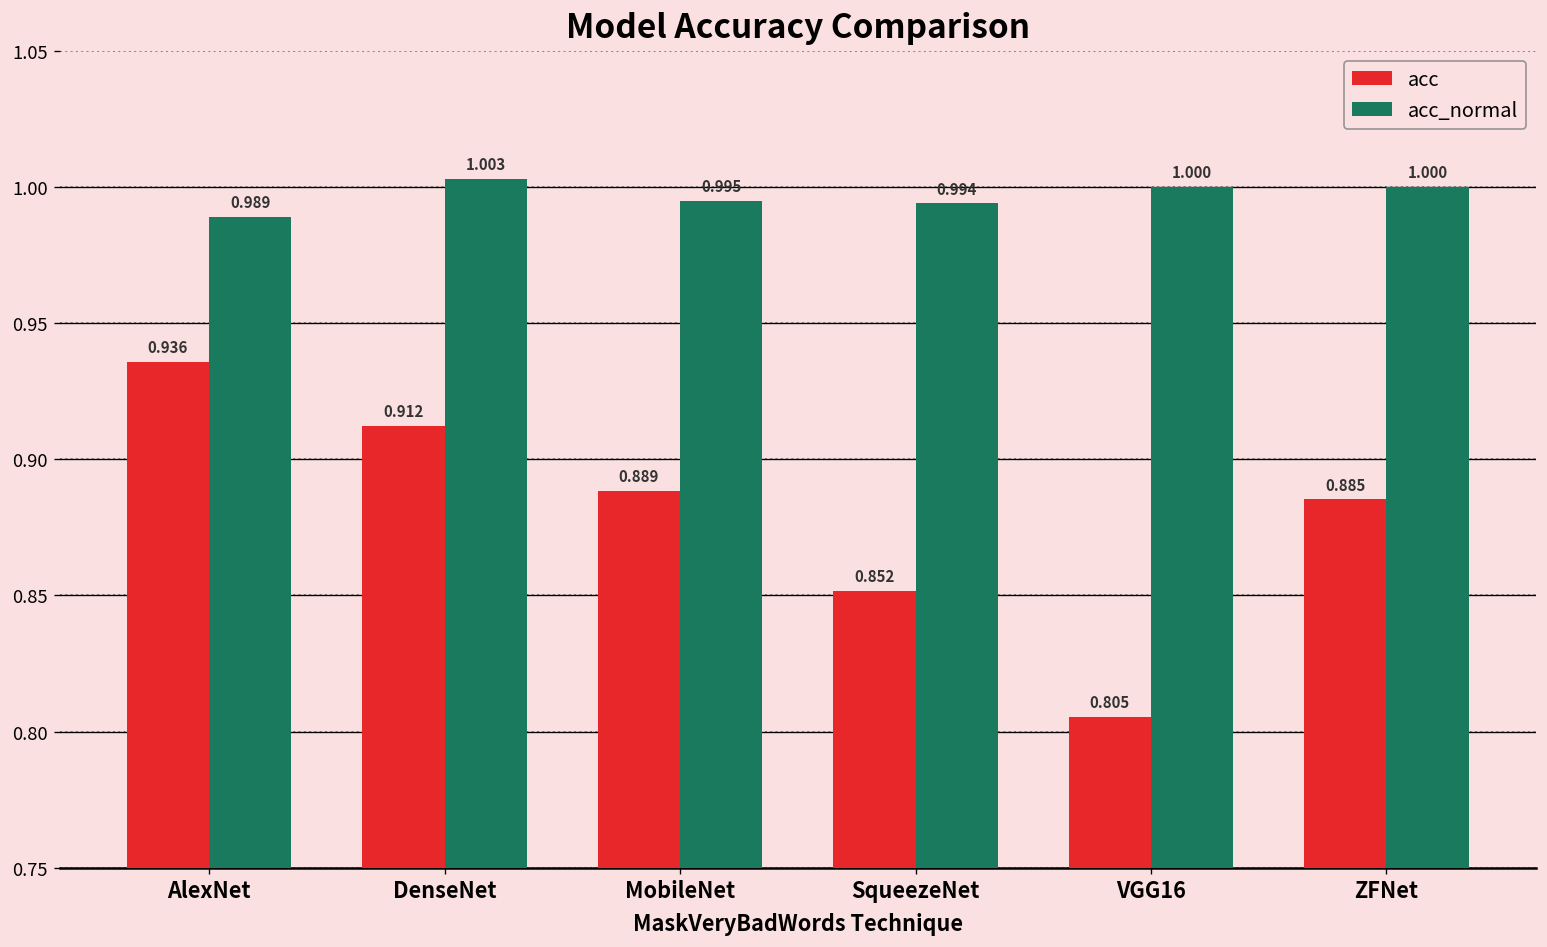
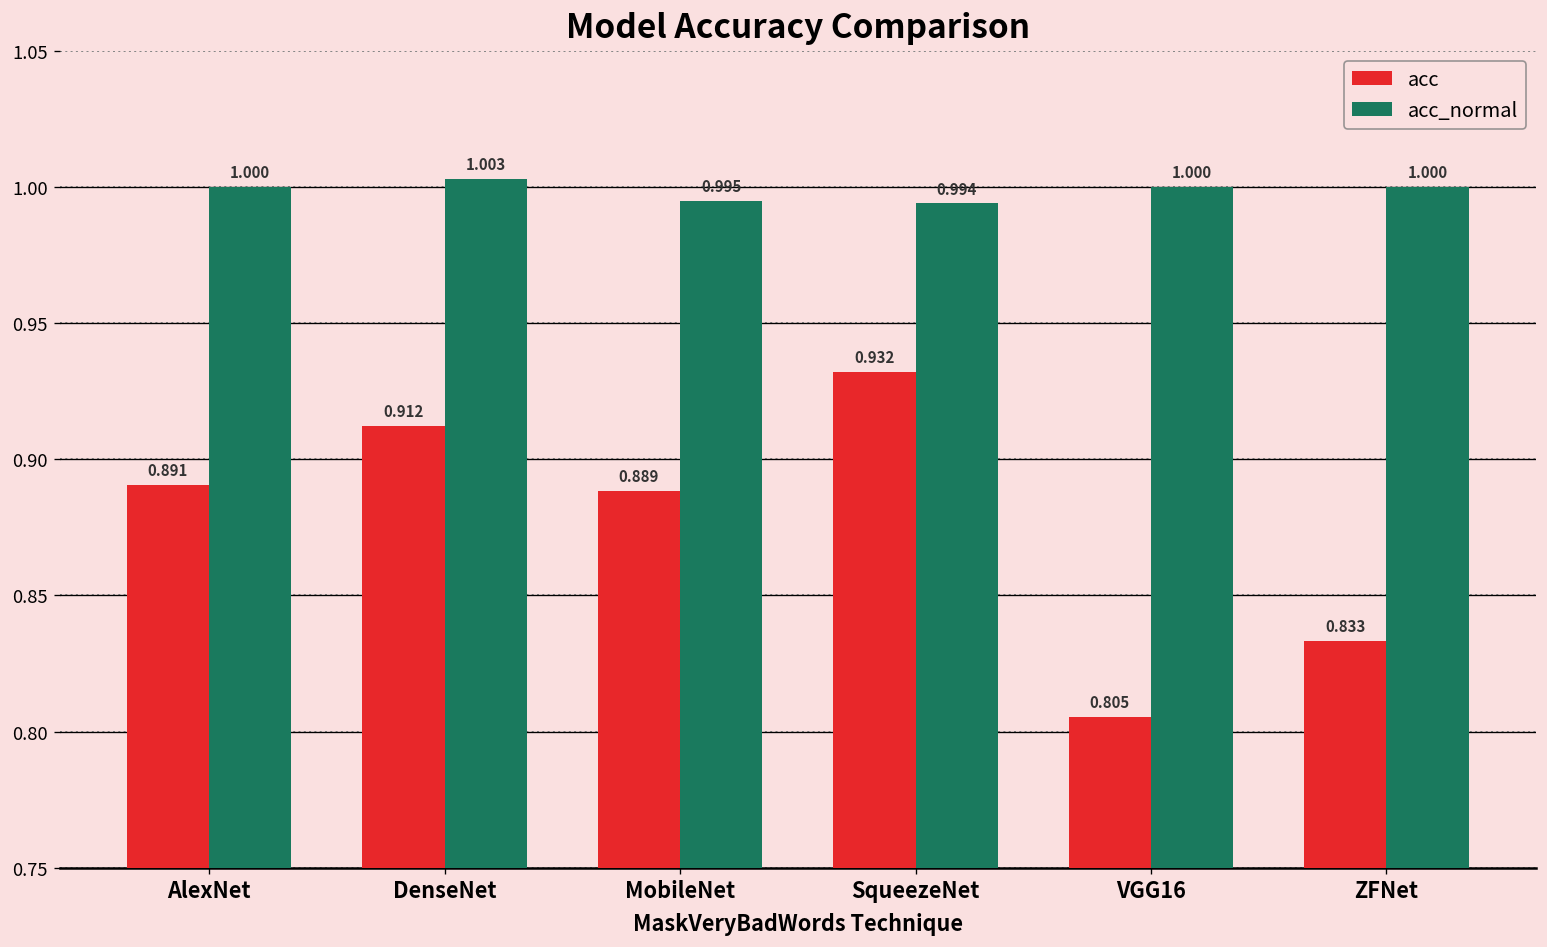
acc, AlexNet: 0.936 -> 0.891
acc_normal, AlexNet: 0.989 -> 1.000
acc, SqueezeNet: 0.852 -> 0.932
acc, ZFNet: 0.885 -> 0.833
